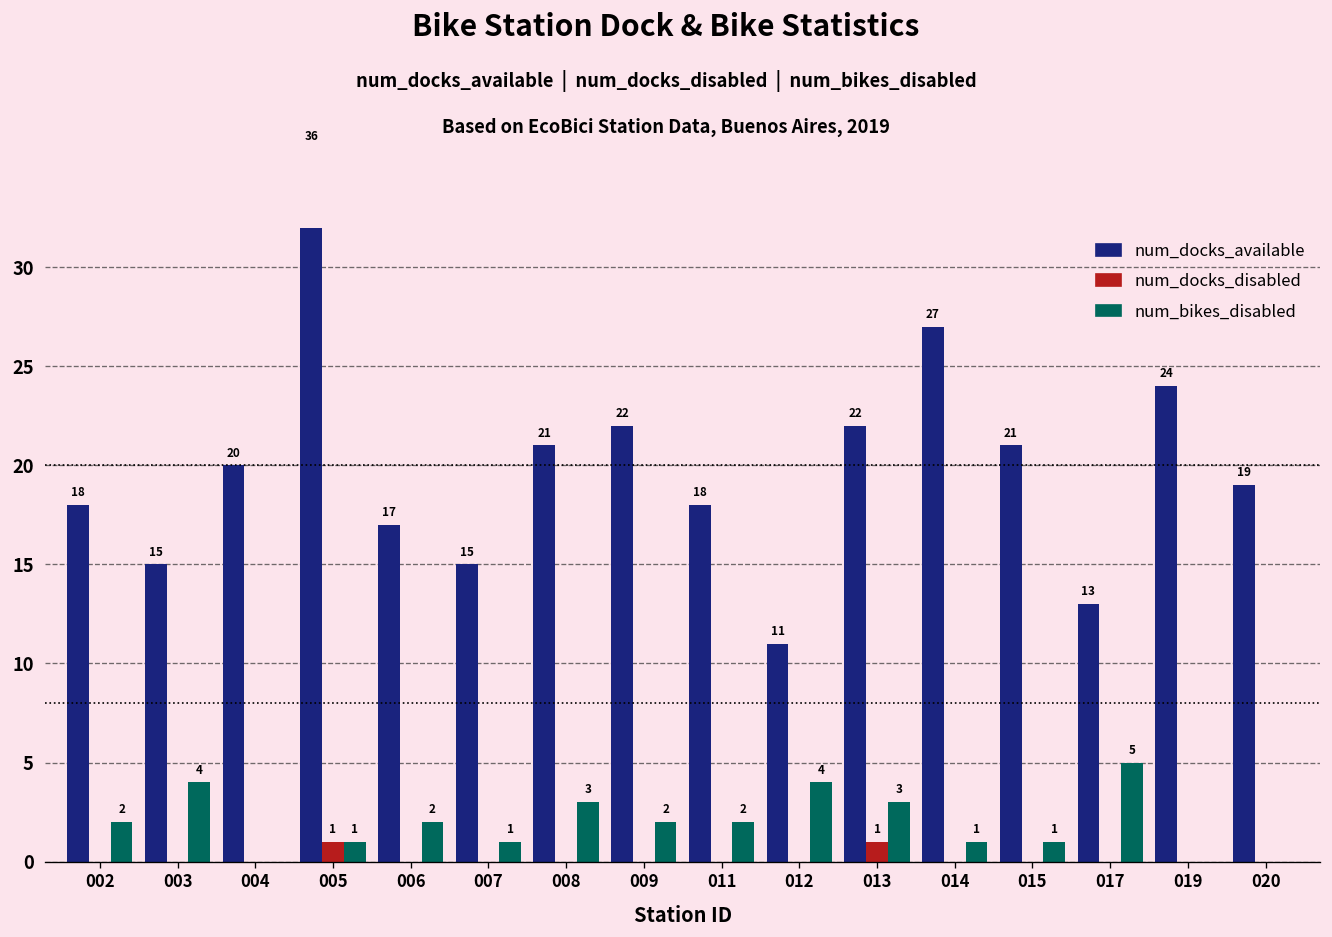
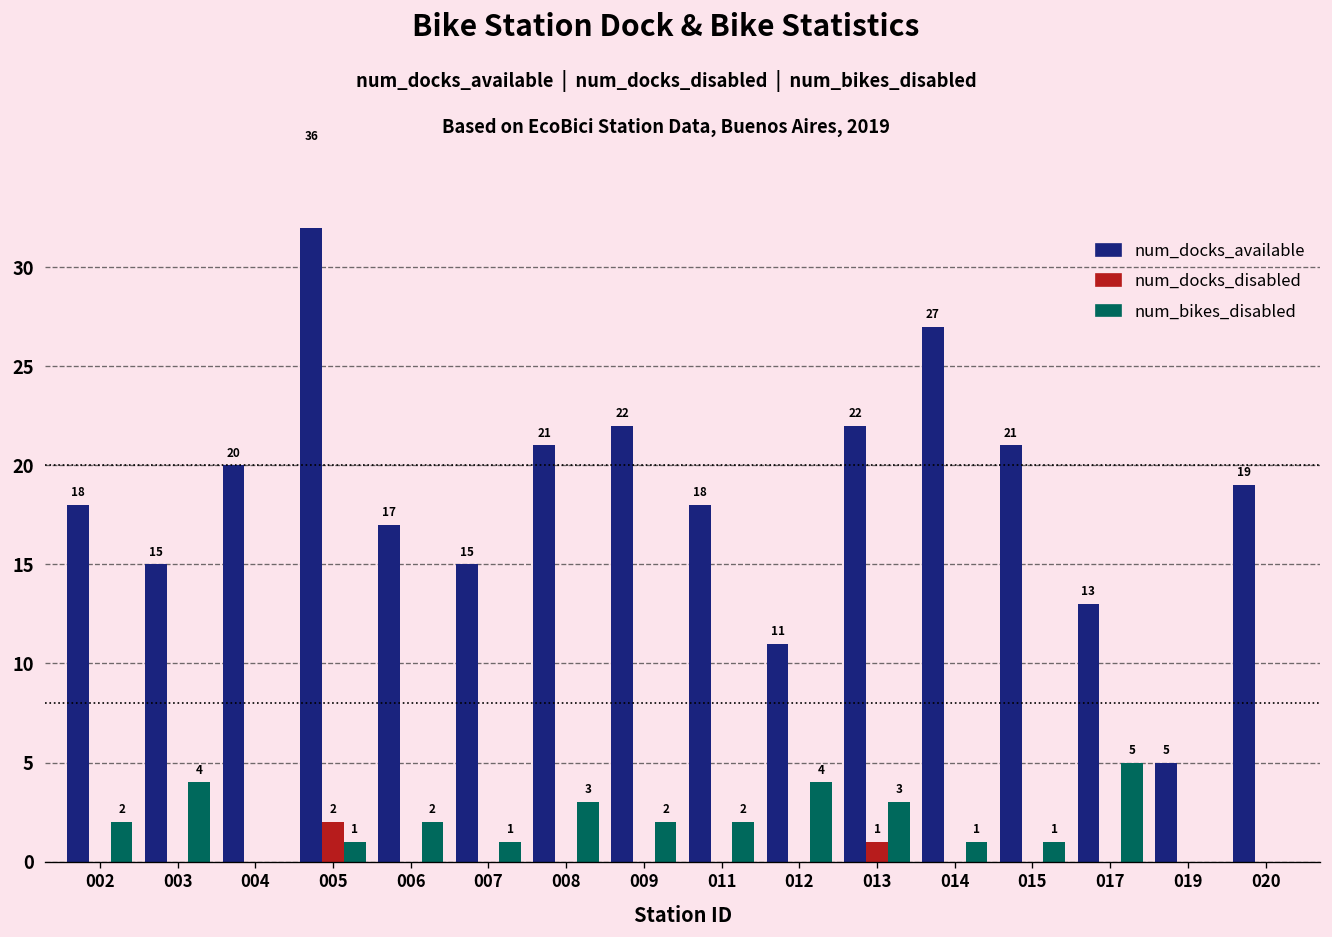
num_docks_disabled, 005: 1 -> 2
num_docks_available, 019: 24 -> 5
